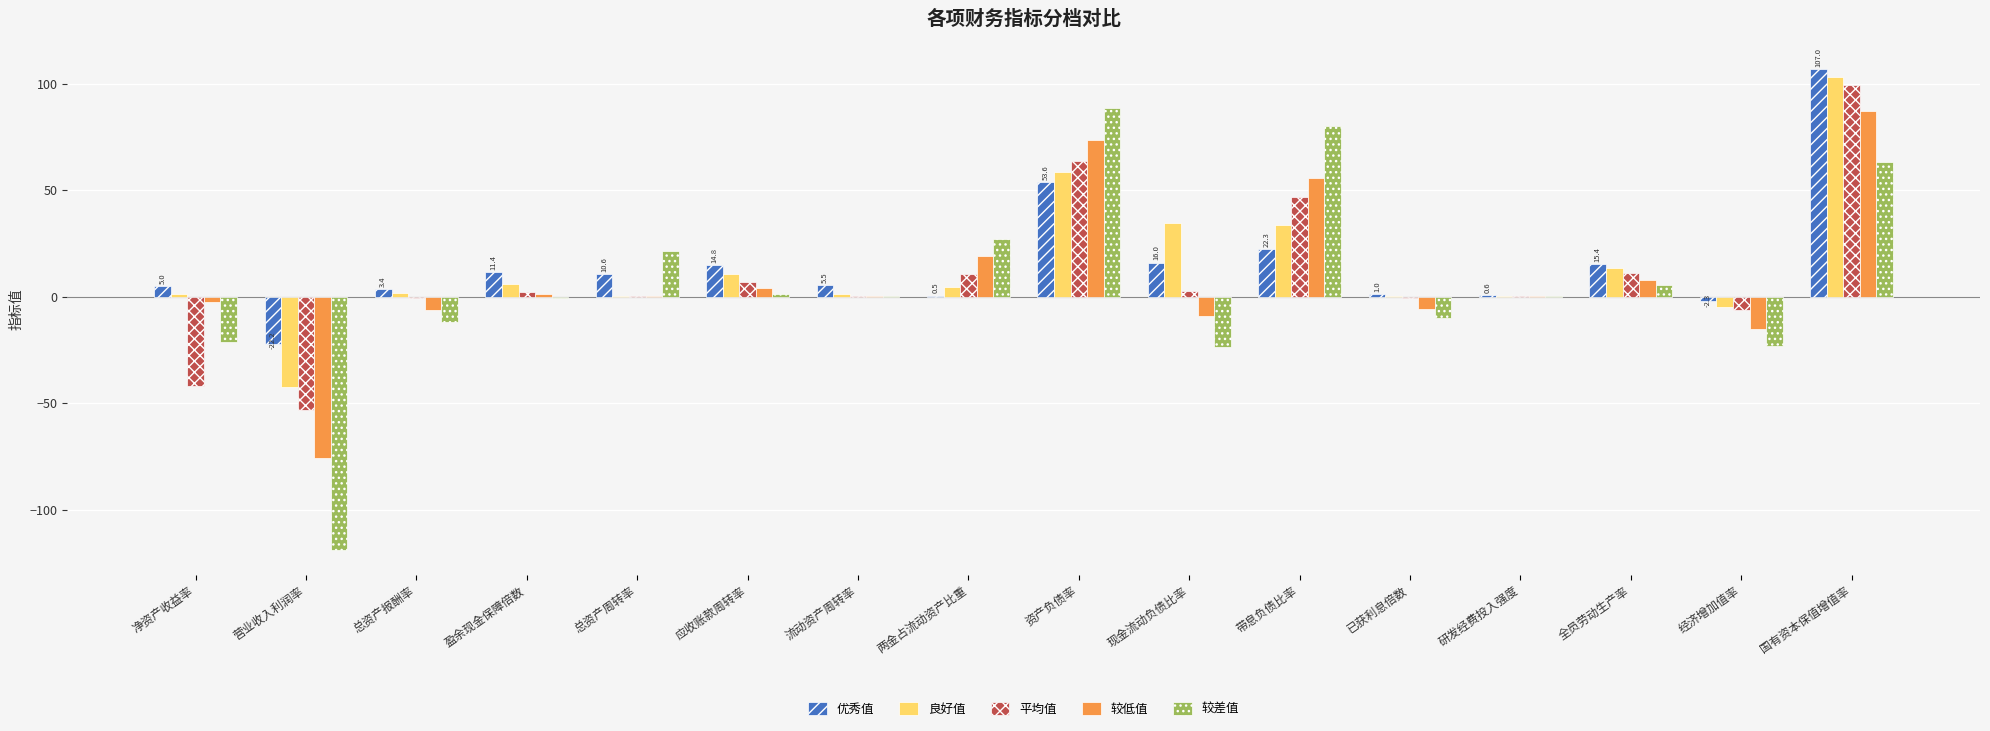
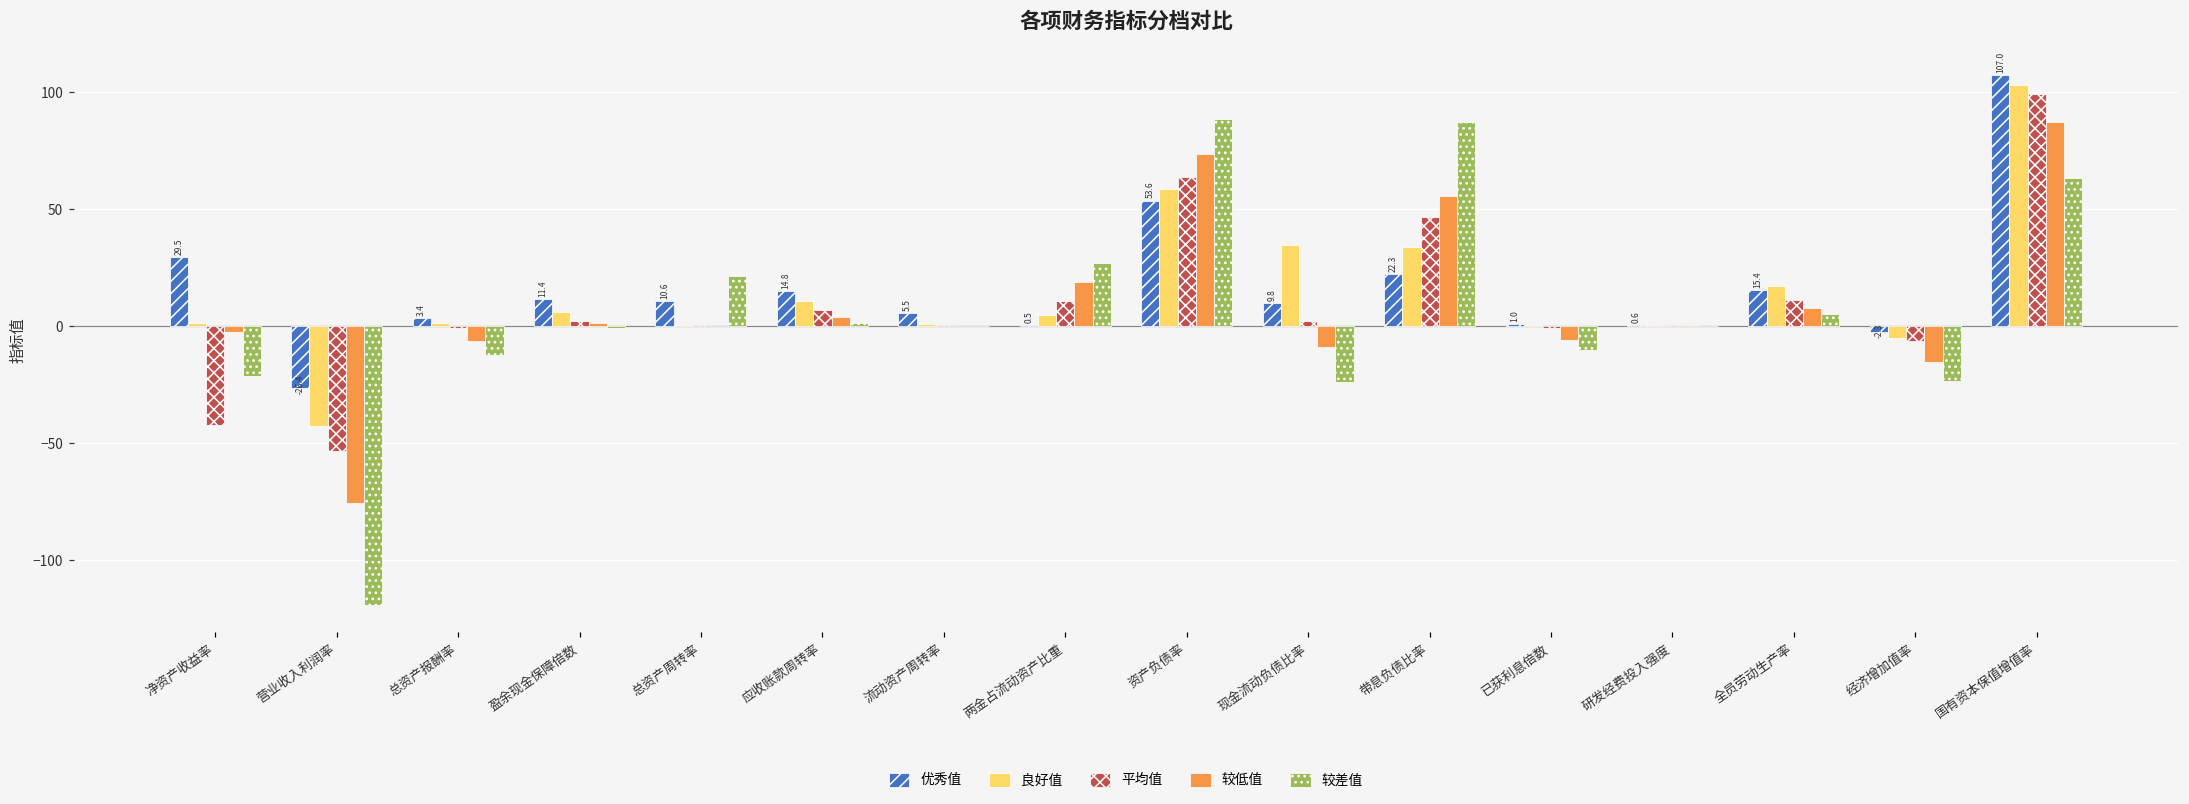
优秀值, 净资产收益率: 5.0 -> 29.5
优秀值, 营业收入利润率: -22.2 -> -26.4
优秀值, 现金流动负债比率: 16.0 -> 9.8
较差值, 带息负债比率: 80 -> 87
良好值, 全员劳动生产率: 13 -> 17
